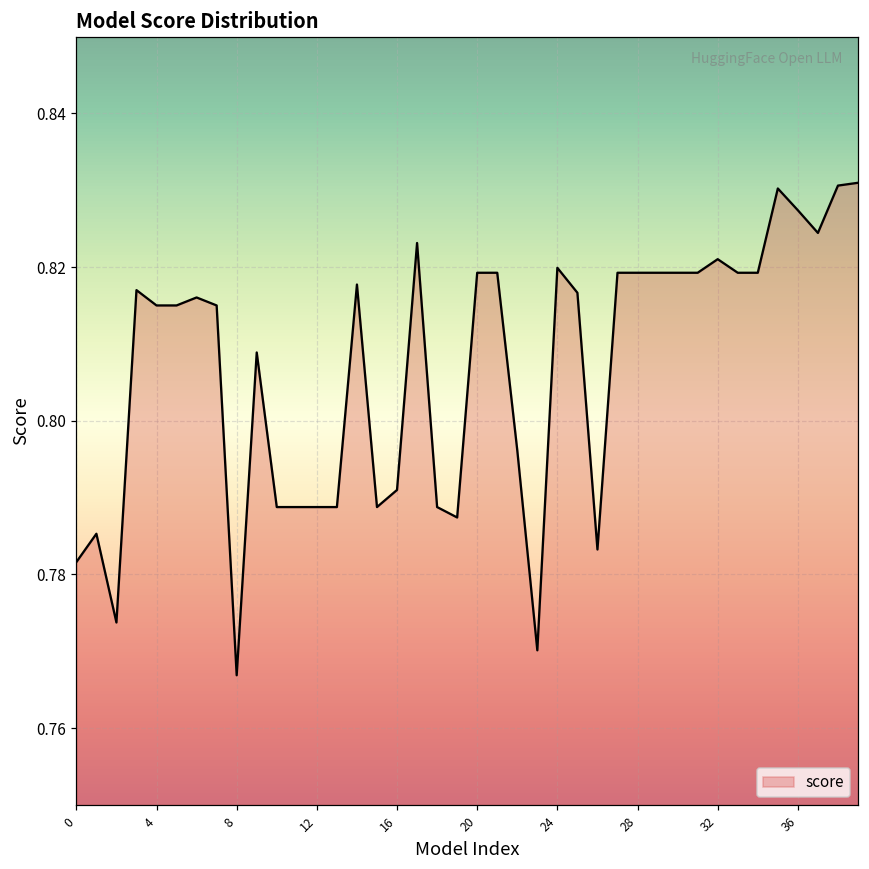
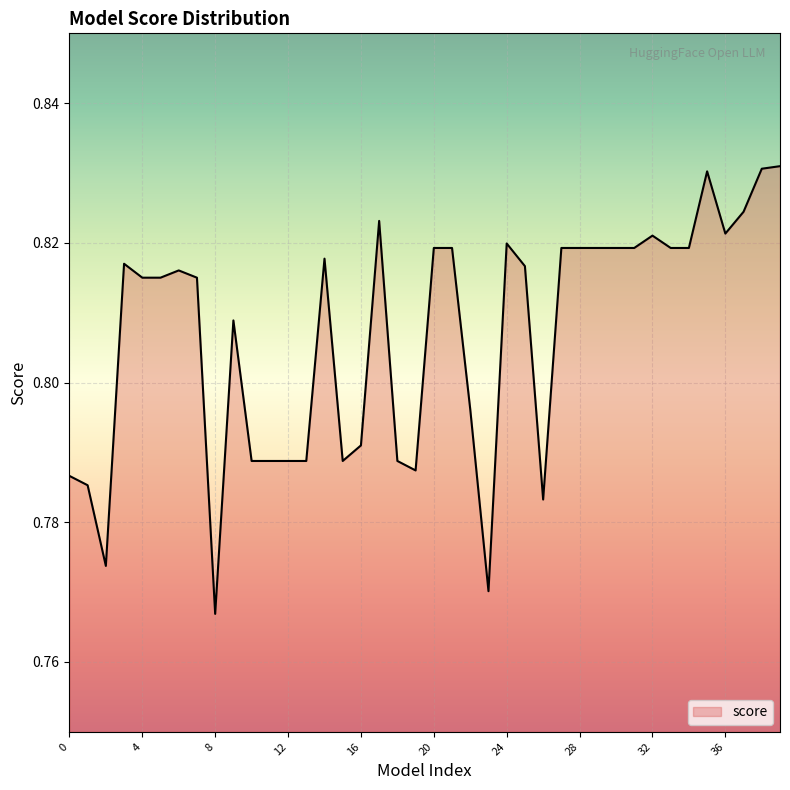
0: 0.782 -> 0.787
36: 0.827 -> 0.821
